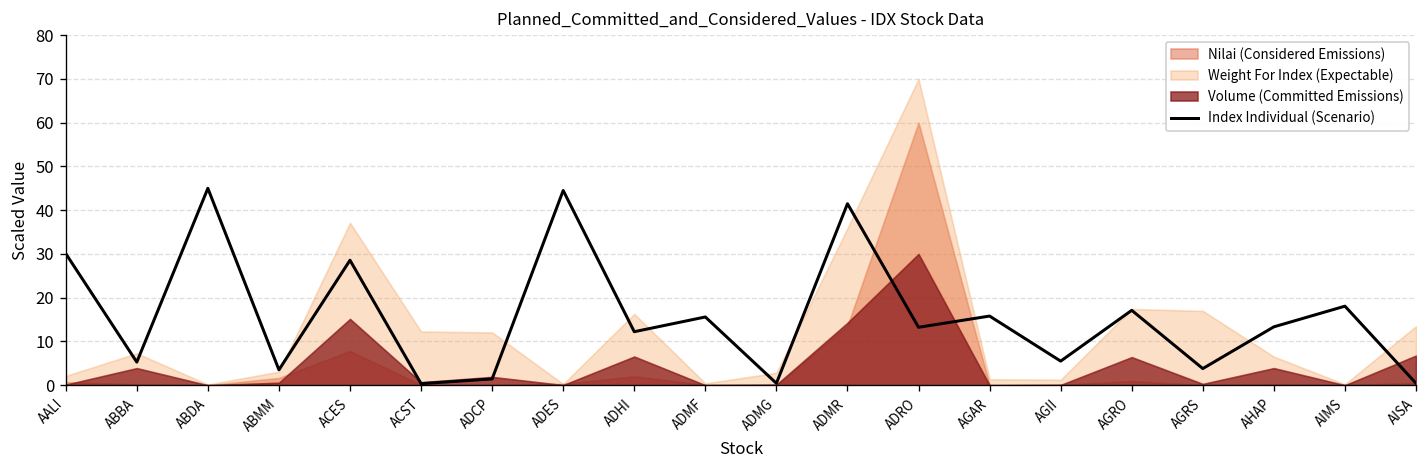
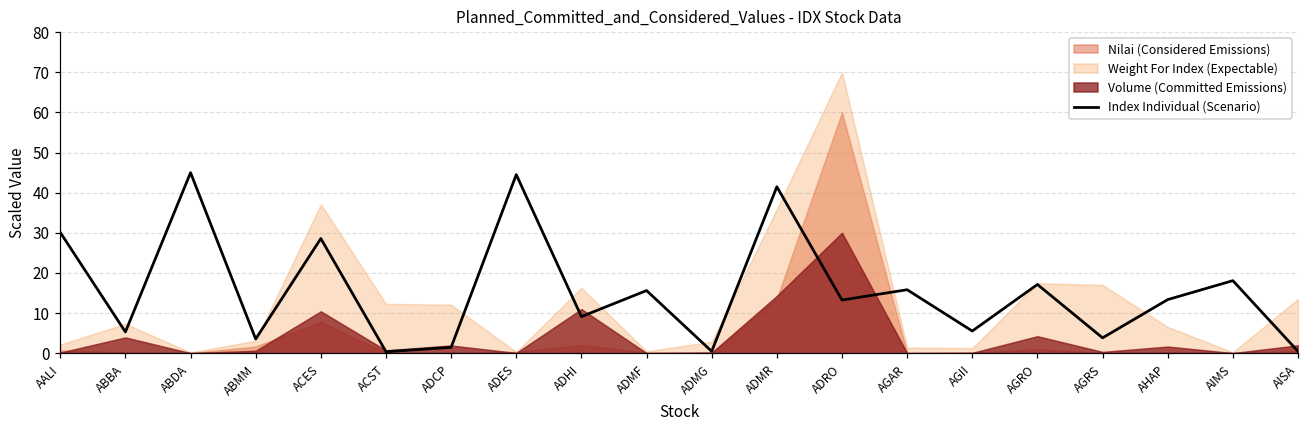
Volume (Committed Emissions), ACES: 15 -> 10
Index Individual (Scenario), ADHI: 12 -> 9
Volume (Committed Emissions), ADHI: 7 -> 11
Volume (Committed Emissions), AGRO: 6 -> 4
Volume (Committed Emissions), AHAP: 4 -> 2
Volume (Committed Emissions), AISA: 7 -> 2
